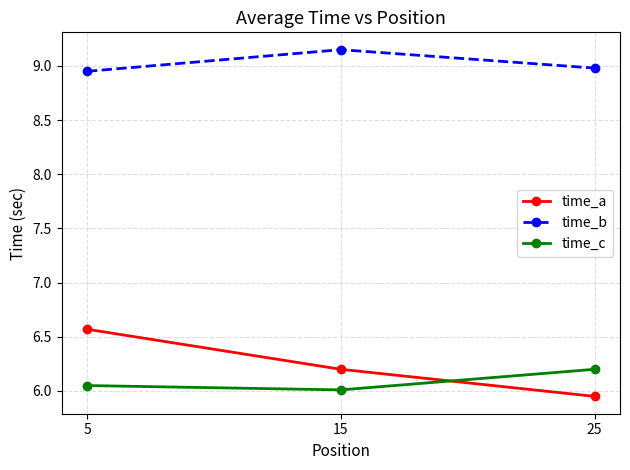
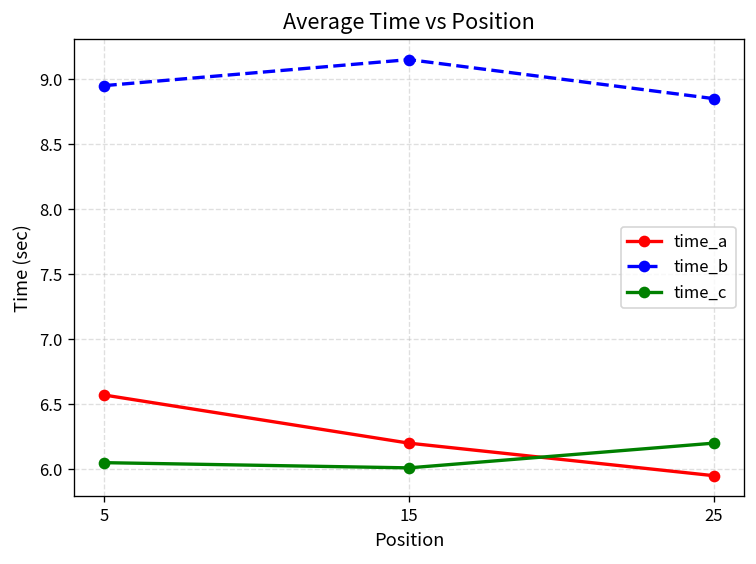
time_b, 25: 8.98 -> 8.85
